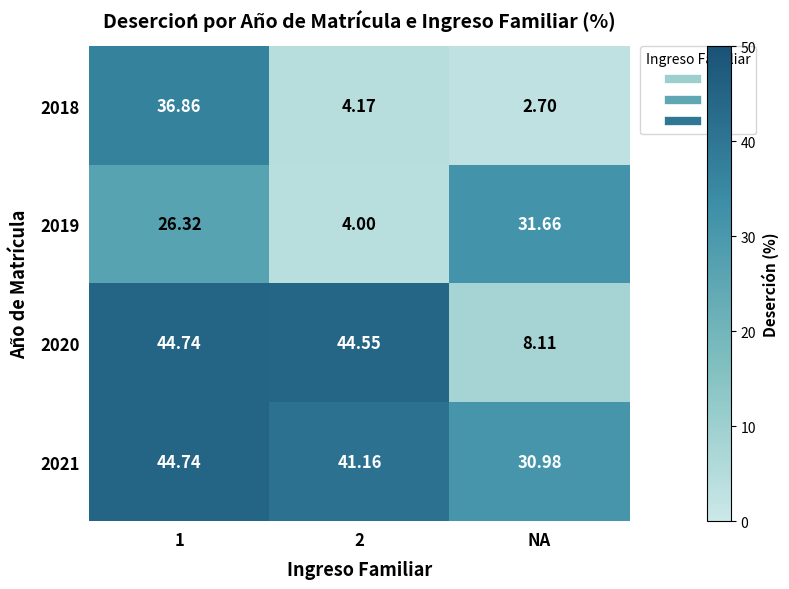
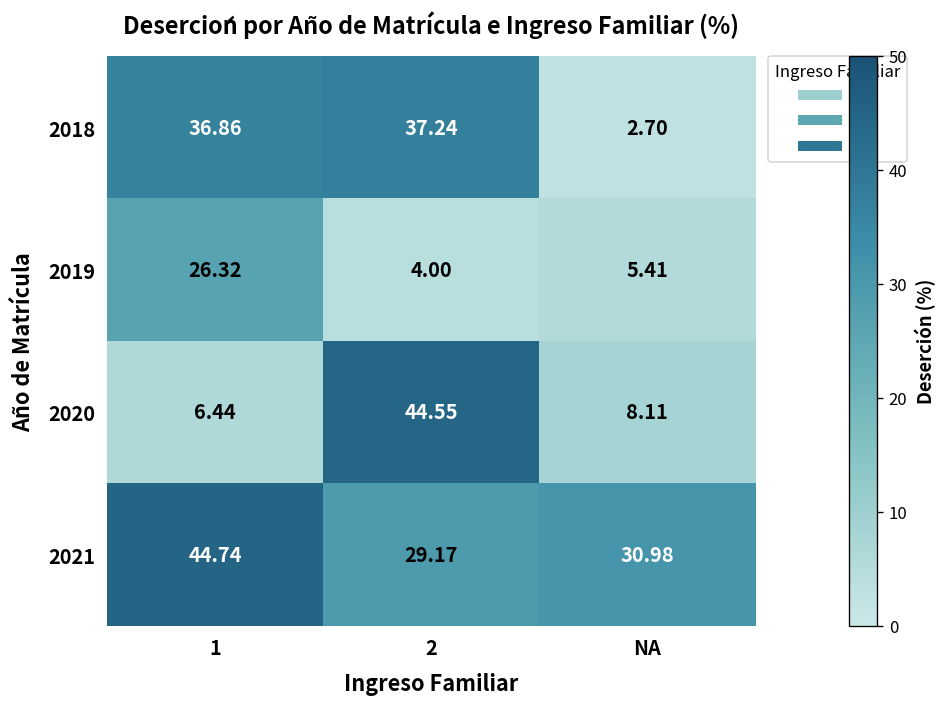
2018, 2: 4.17 -> 37.24
2019, NA: 31.66 -> 5.41
2020, 1: 44.74 -> 6.44
2021, 2: 41.16 -> 29.17
